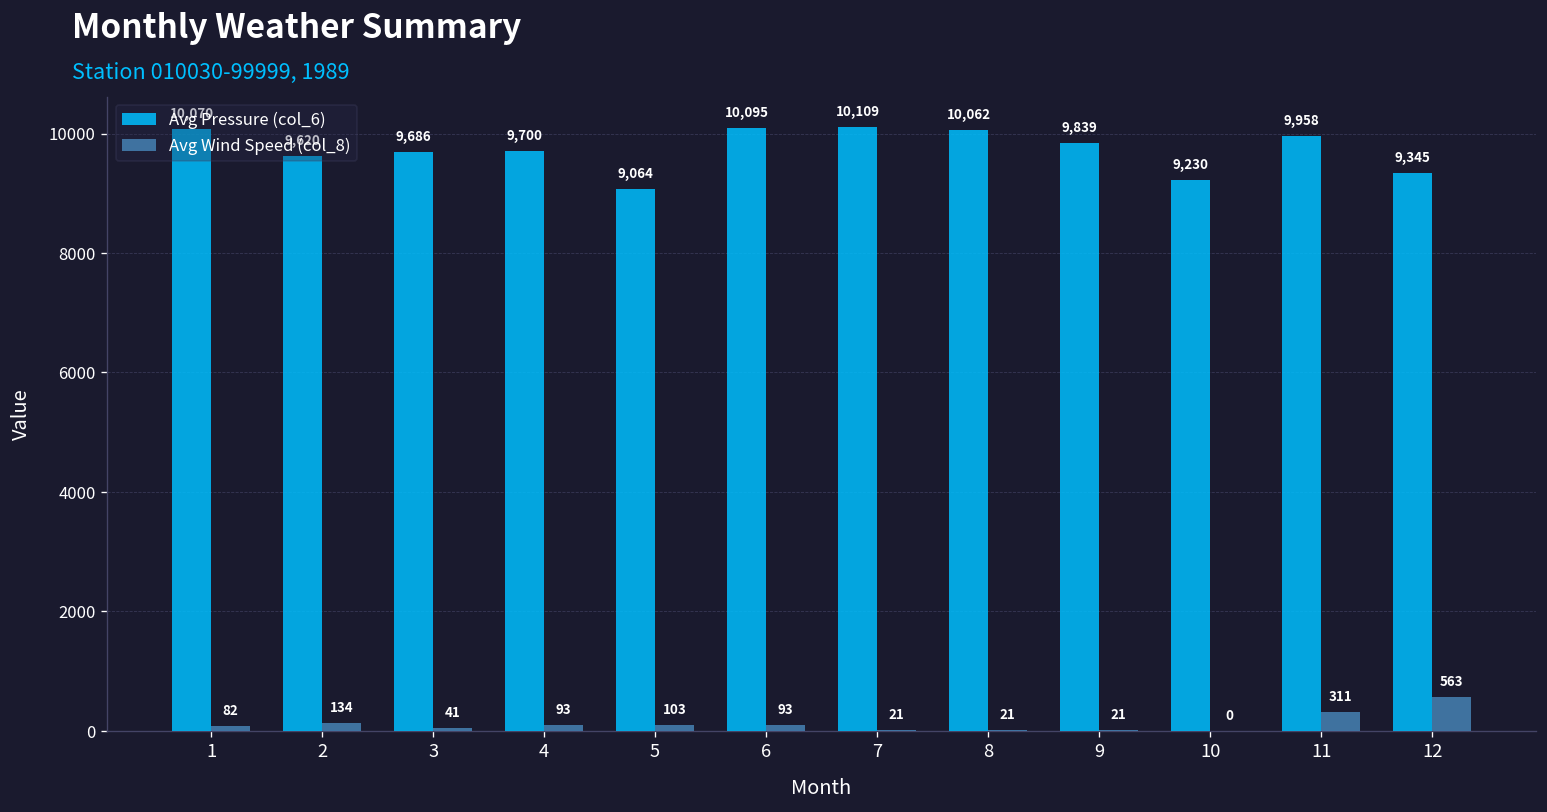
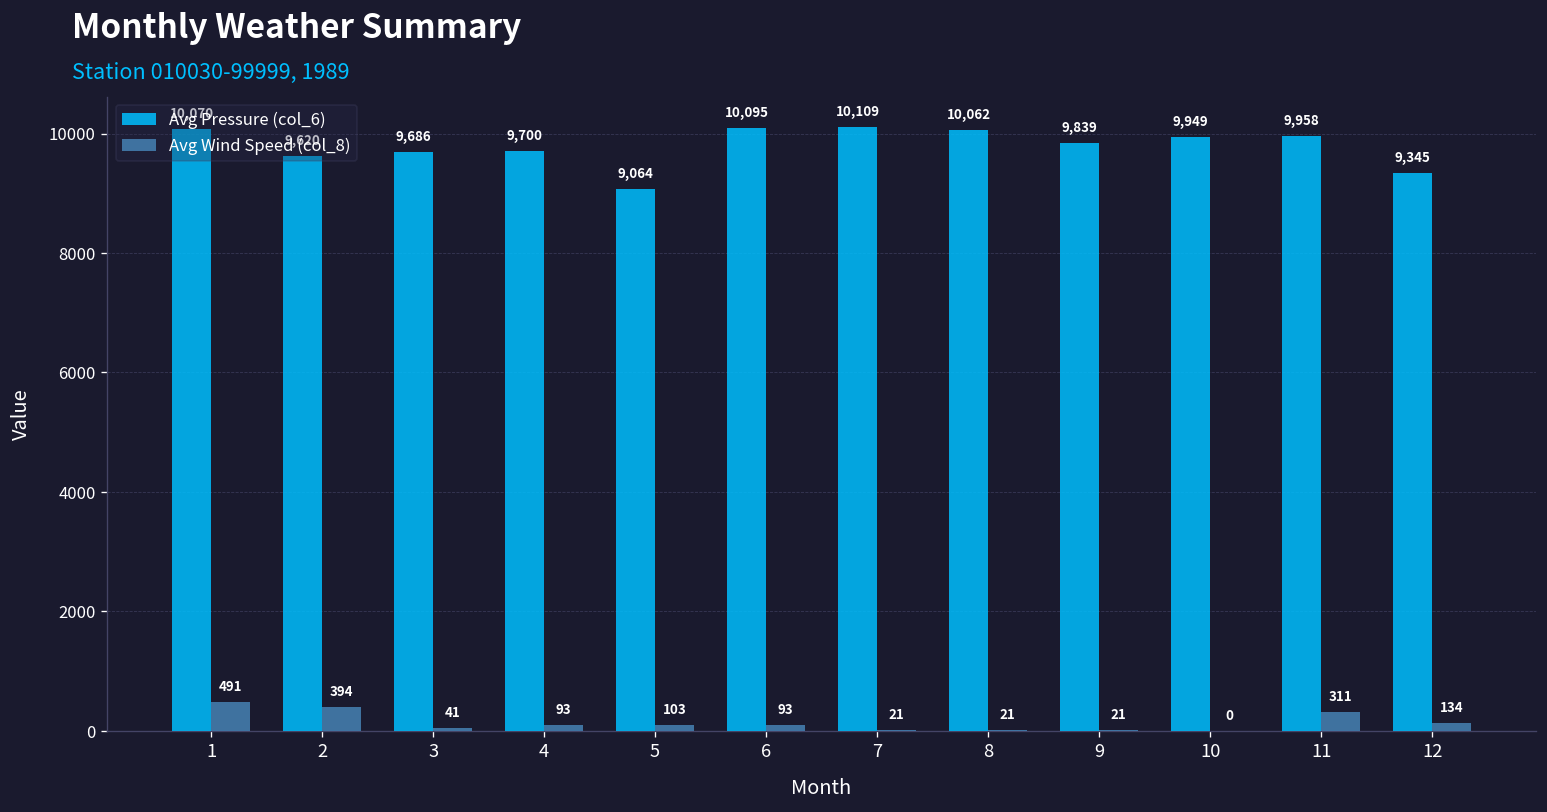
Avg Wind Speed (col_8), 1: 82 -> 491
Avg Wind Speed (col_8), 2: 134 -> 394
Avg Pressure (col_6), 10: 9,230 -> 9,949
Avg Wind Speed (col_8), 12: 563 -> 134
